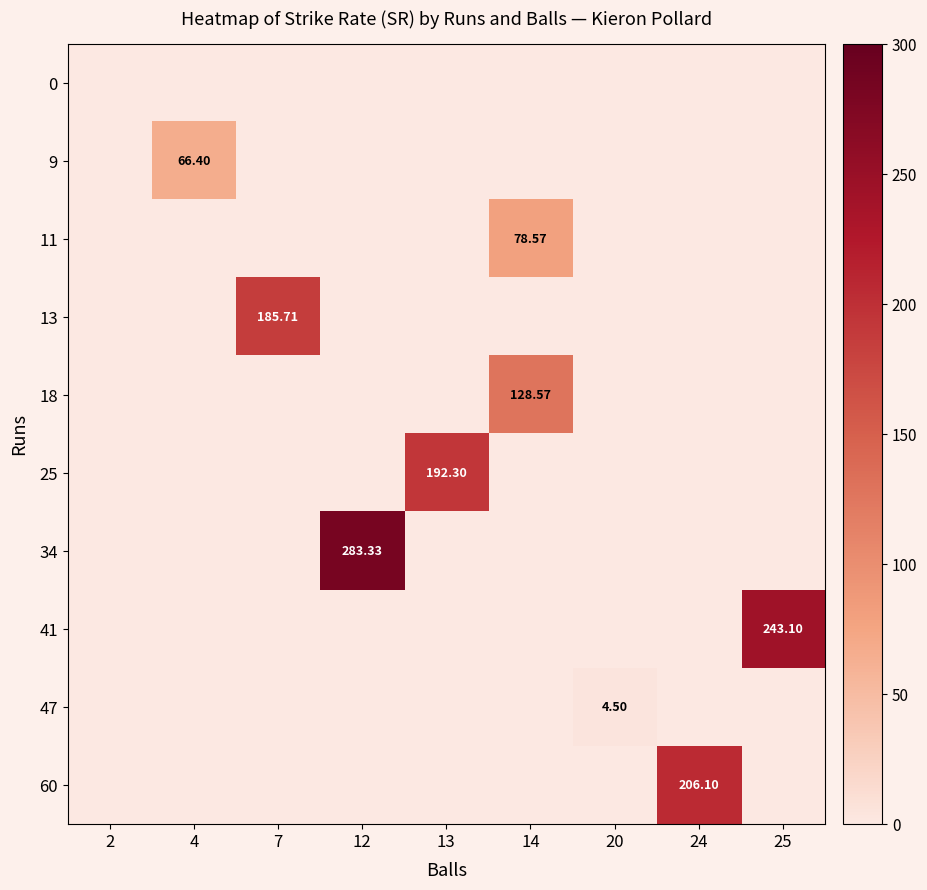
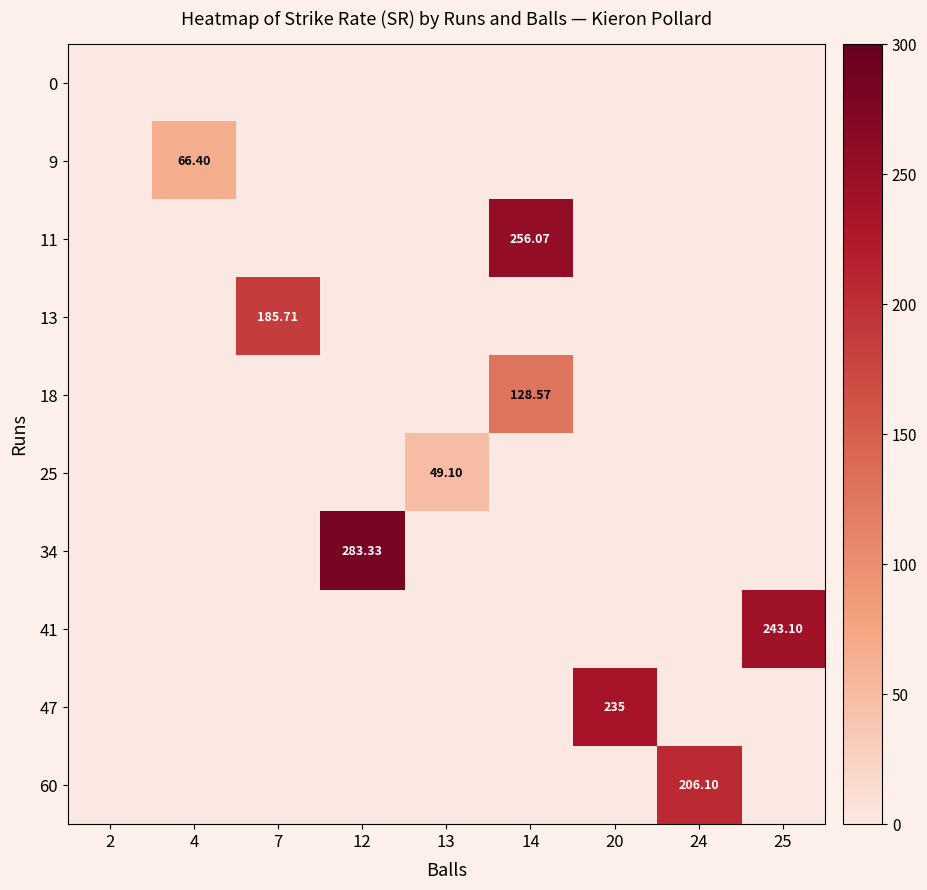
11, 14: 78.57 -> 256.07
25, 13: 192.30 -> 49.10
47, 20: 4.50 -> 235
